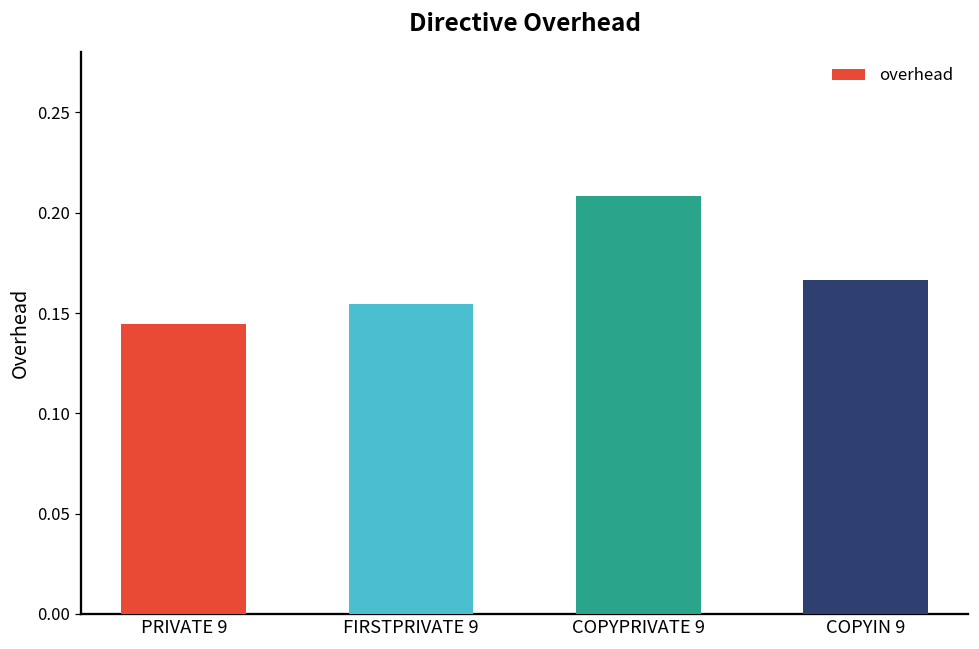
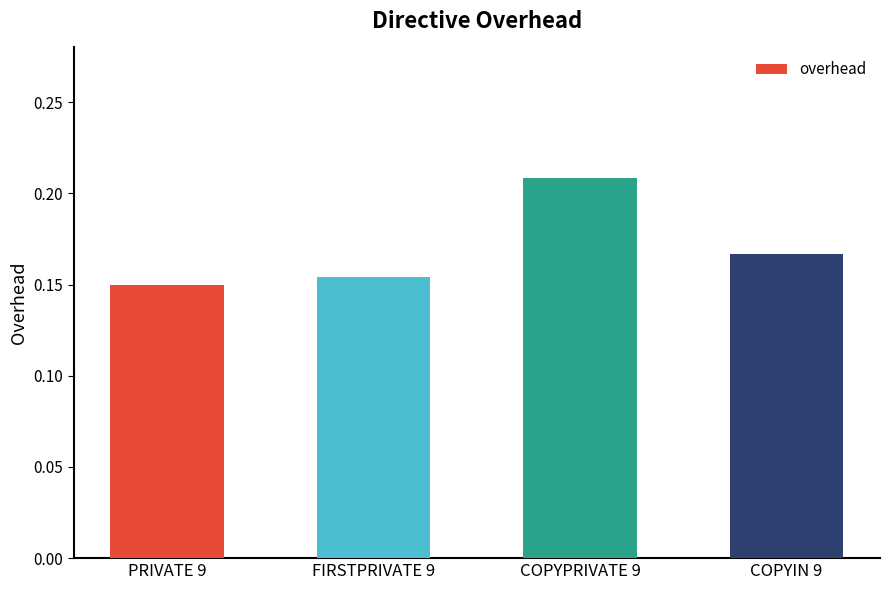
PRIVATE 9: 0.144 -> 0.150
